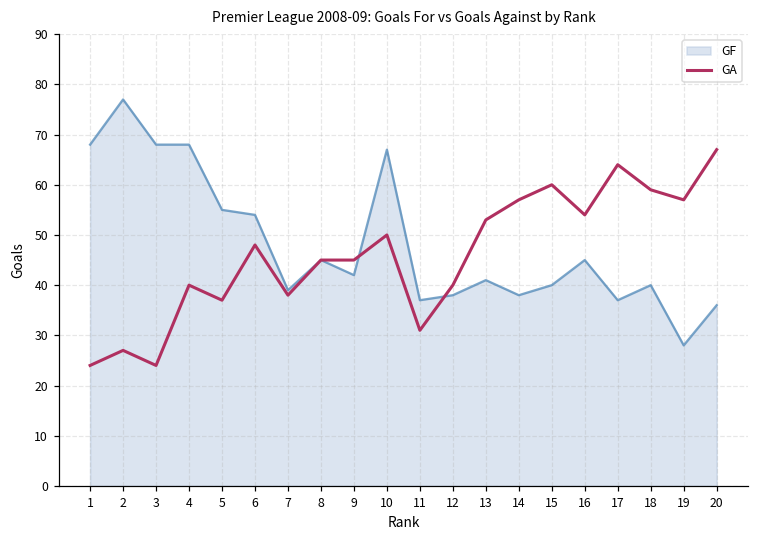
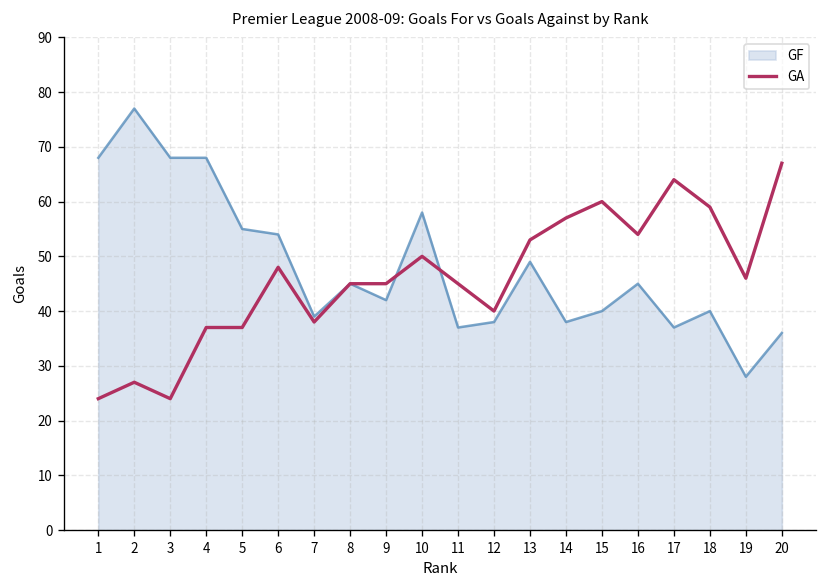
GA, 4: 40 -> 37
GF, 10: 67 -> 58
GA, 11: 31 -> 45
GF, 13: 41 -> 49
GA, 19: 57 -> 46
